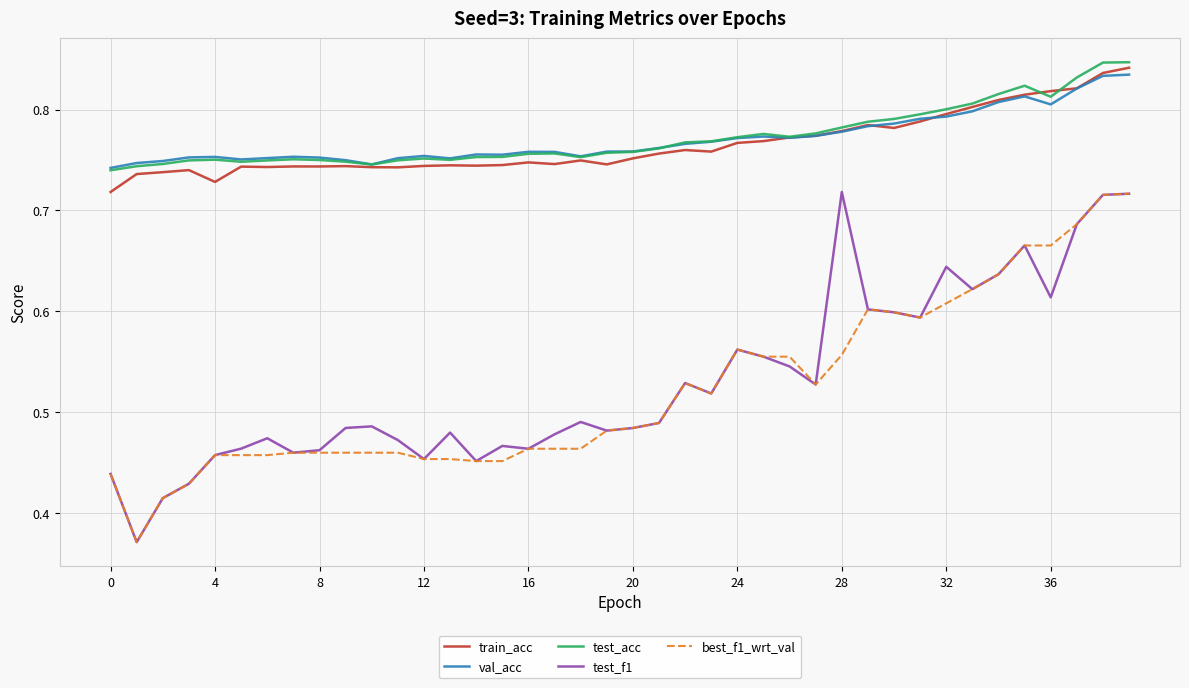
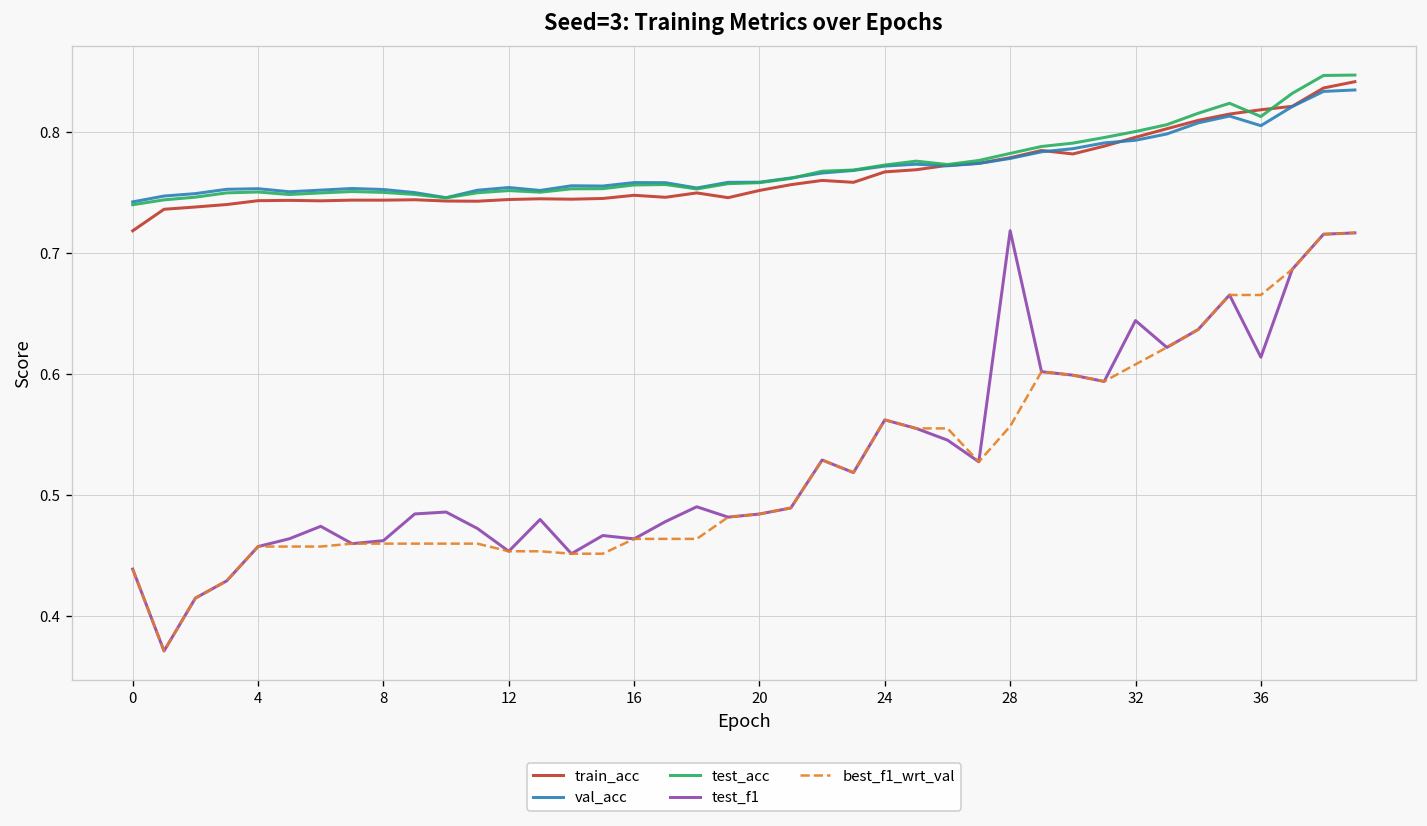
train_acc, 4: 0.728 -> 0.743
